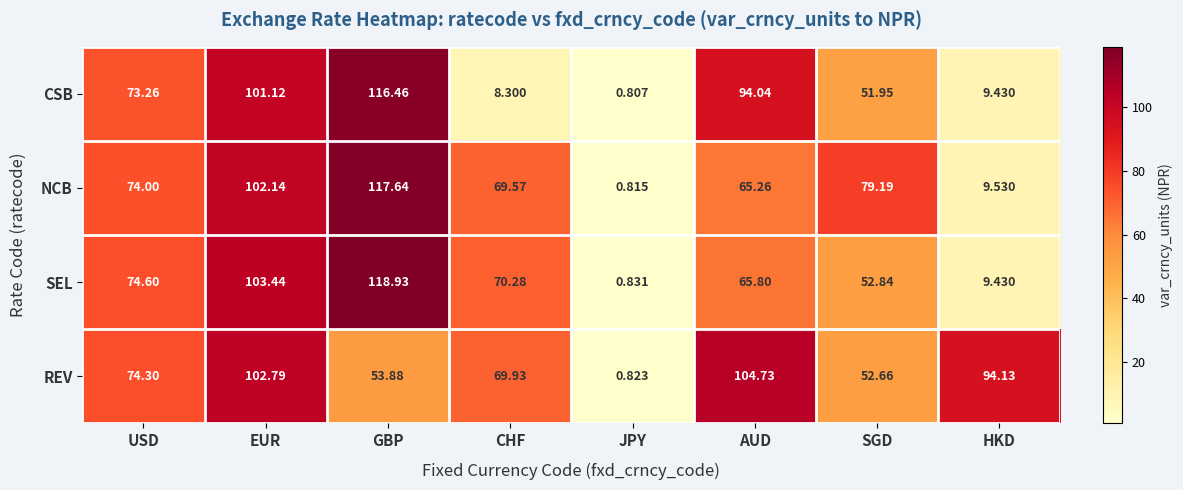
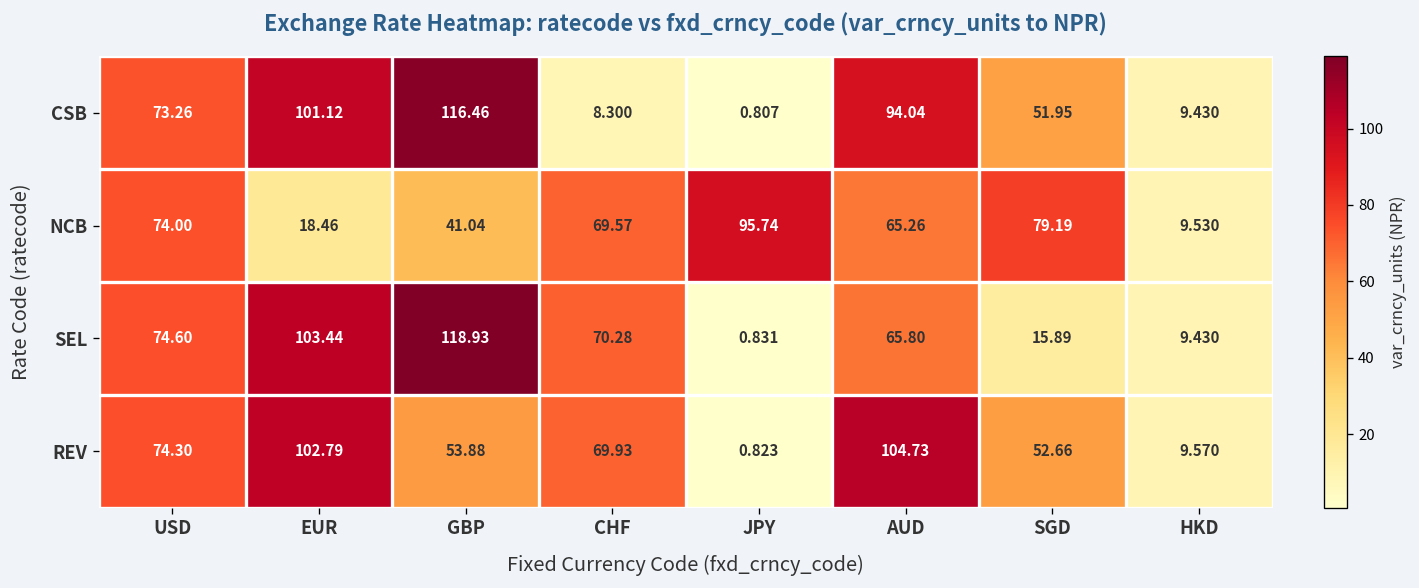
NCB, EUR: 102.14 -> 18.46
NCB, GBP: 117.64 -> 41.04
NCB, JPY: 0.815 -> 95.74
SEL, SGD: 52.84 -> 15.89
REV, HKD: 94.13 -> 9.570
